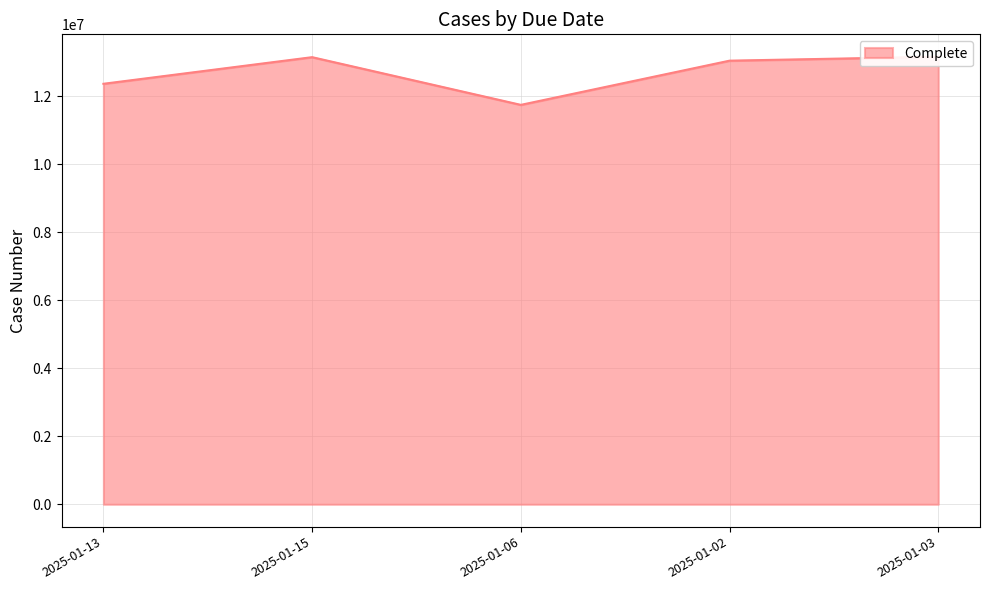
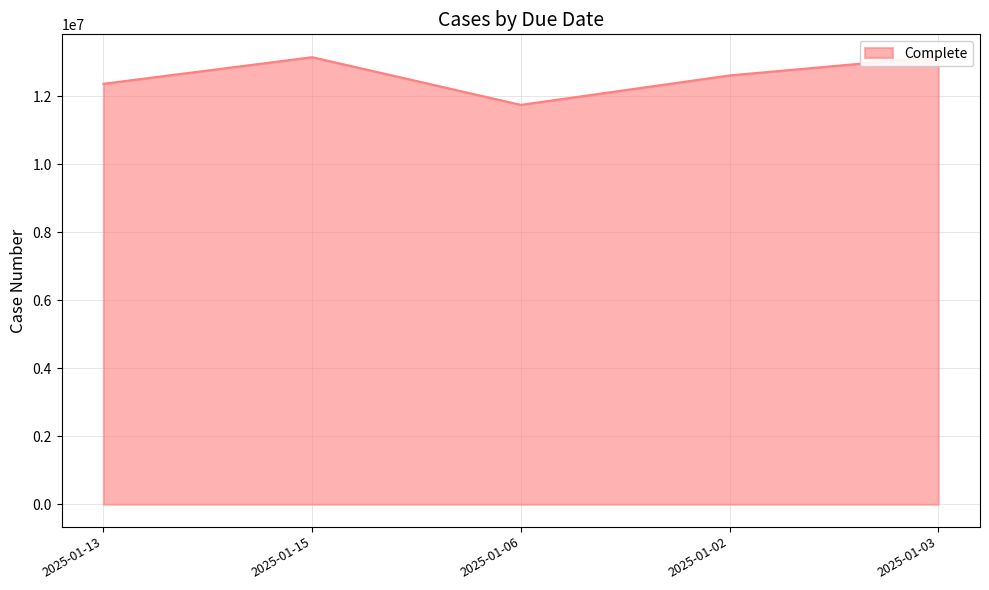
2025-01-02: 13000000 -> 12600000
